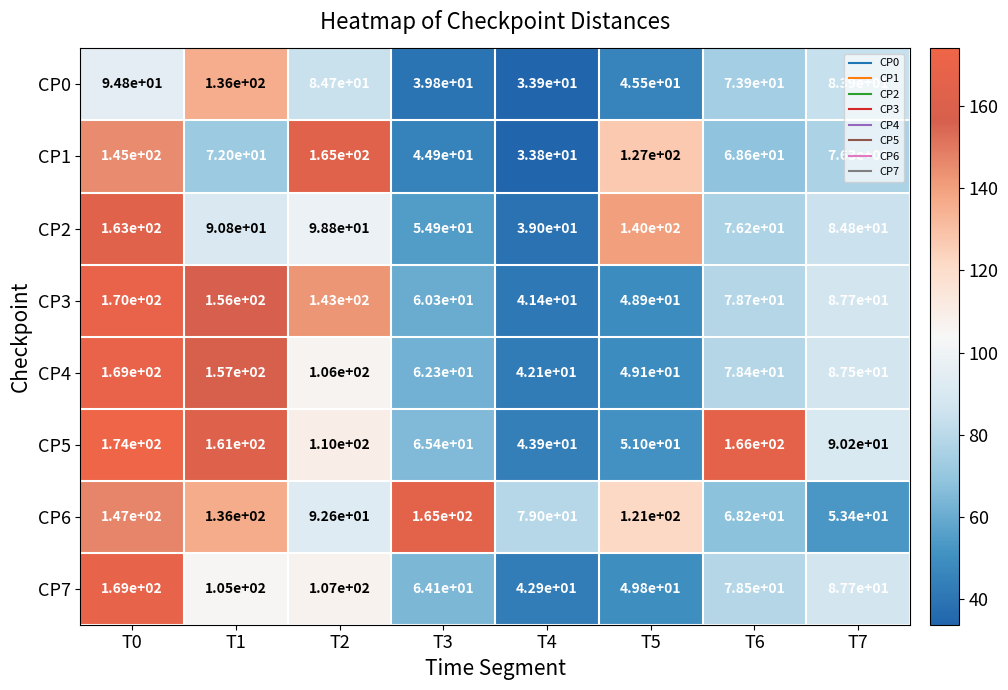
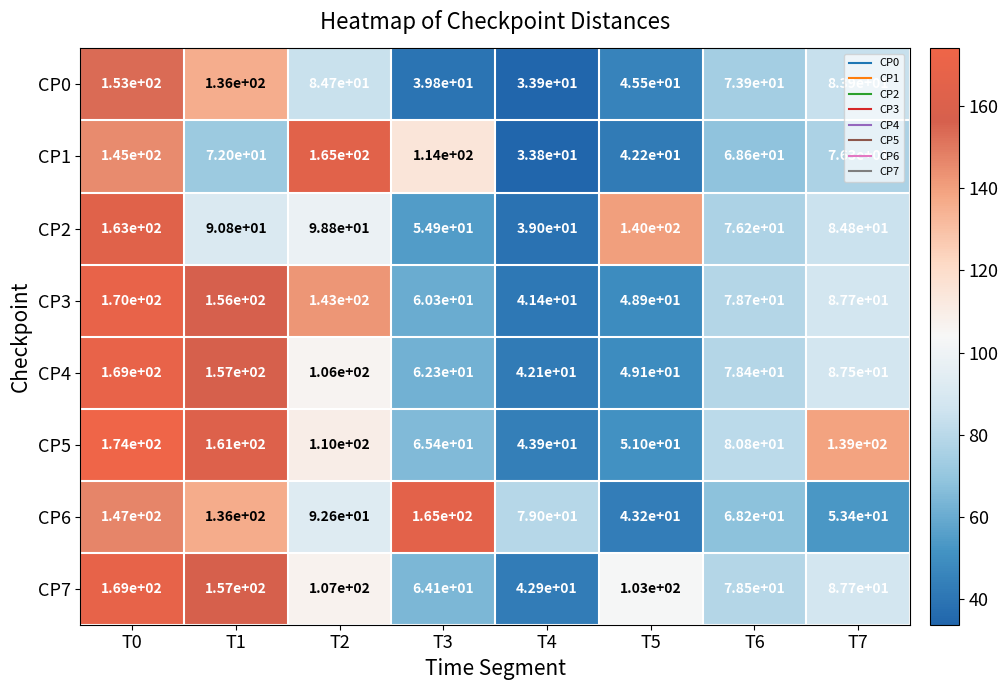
CP0, T0: 9.48e+01 -> 1.53e+02
CP1, T3: 4.49e+01 -> 1.14e+02
CP1, T5: 1.27e+02 -> 4.22e+01
CP5, T6: 1.66e+02 -> 8.08e+01
CP5, T7: 9.02e+01 -> 1.39e+02
CP6, T5: 1.21e+02 -> 4.32e+01
CP7, T1: 1.05e+02 -> 1.57e+02
CP7, T5: 4.98e+01 -> 1.03e+02
